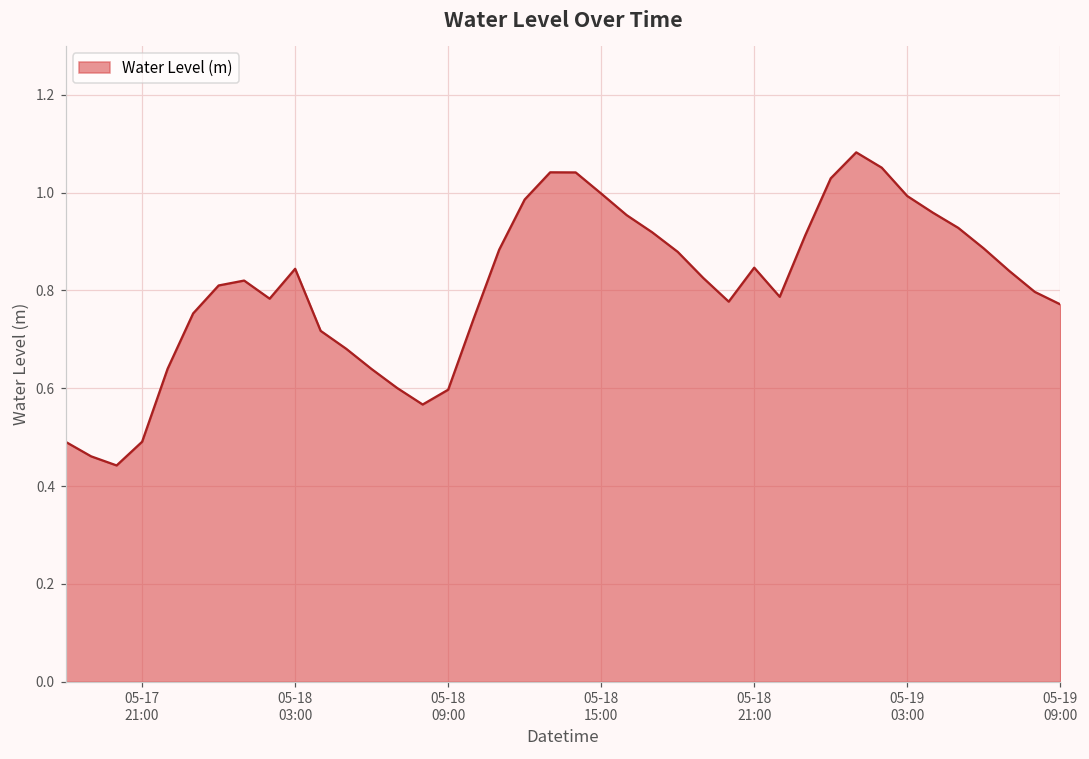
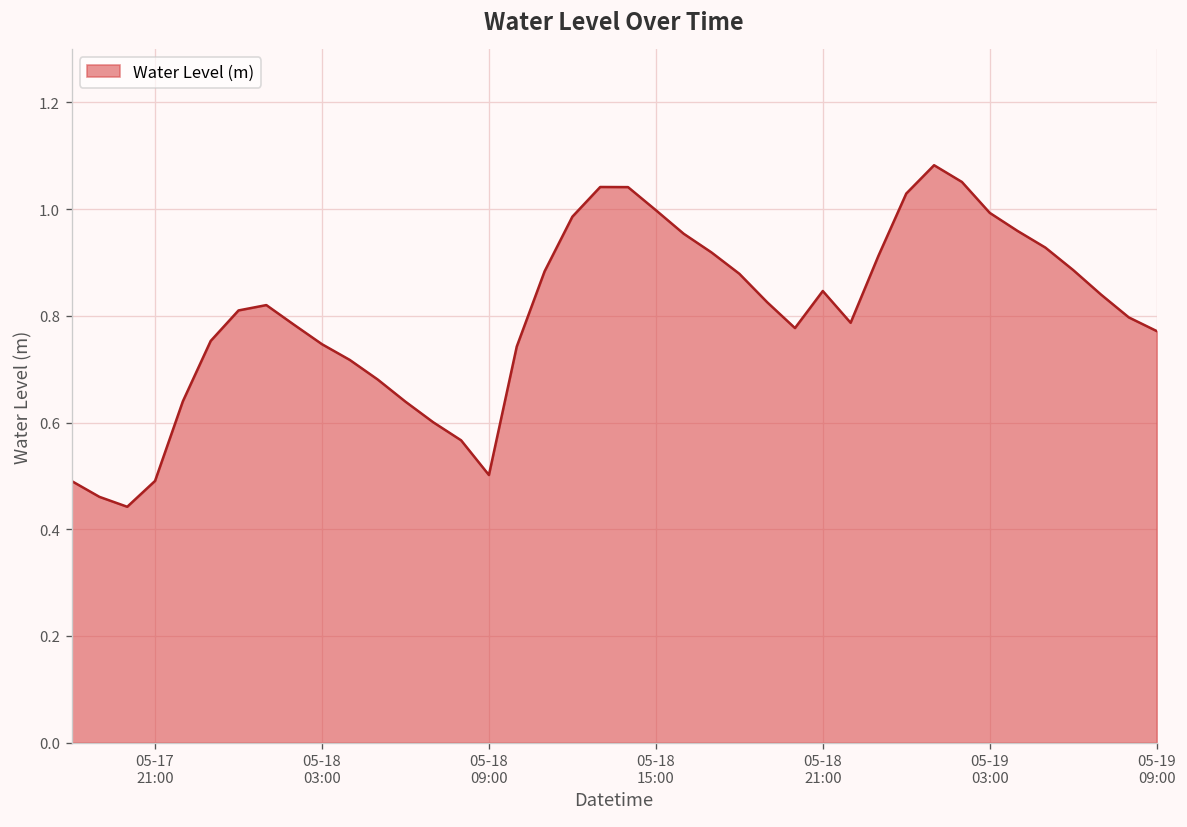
05-18 03:00: 0.84 -> 0.75
05-18 09:00: 0.60 -> 0.50
